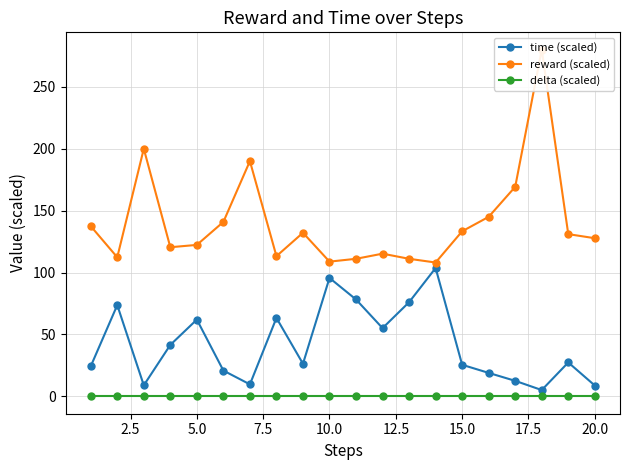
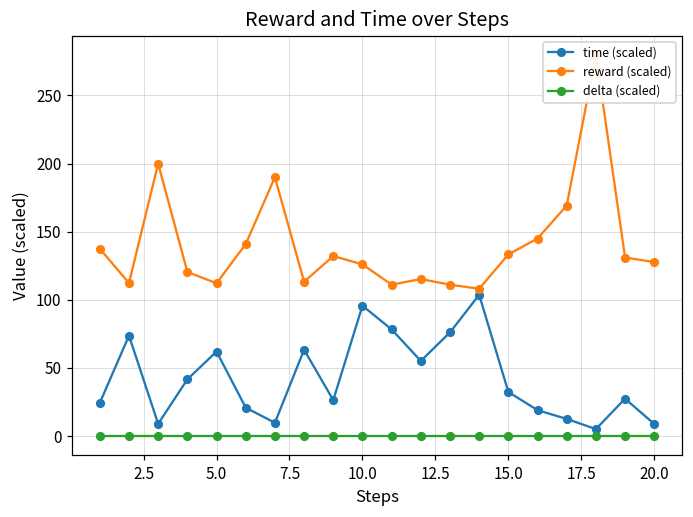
reward (scaled), 5.0: 122 -> 112
reward (scaled), 10.0: 109 -> 126
time (scaled), 15.0: 26 -> 32
